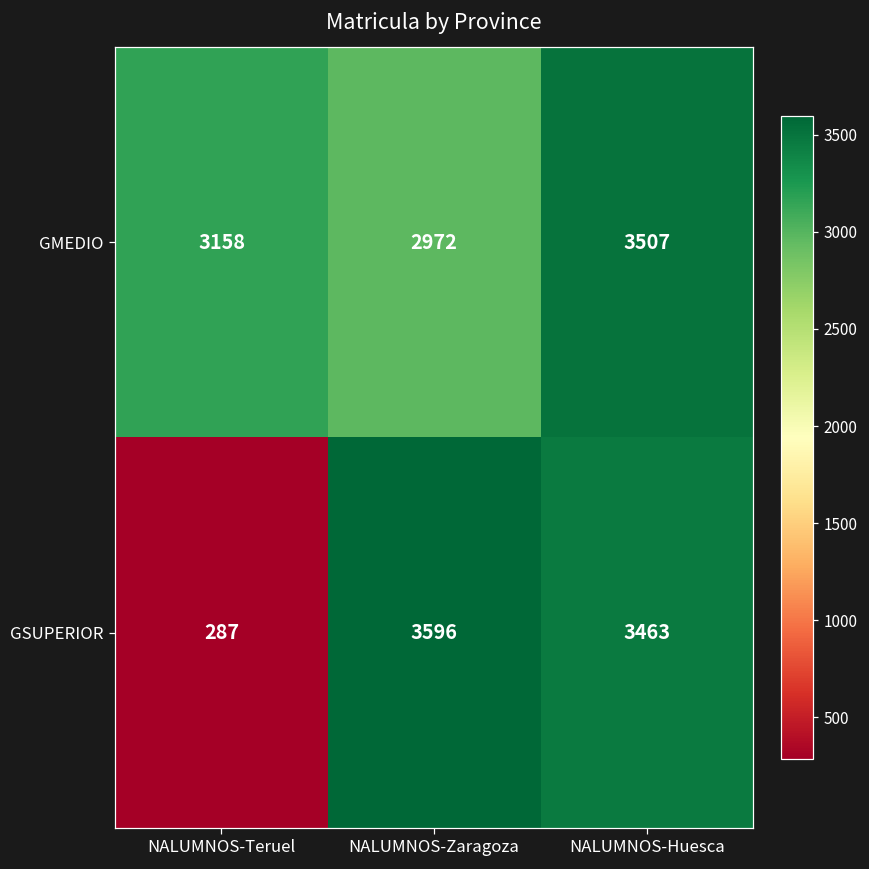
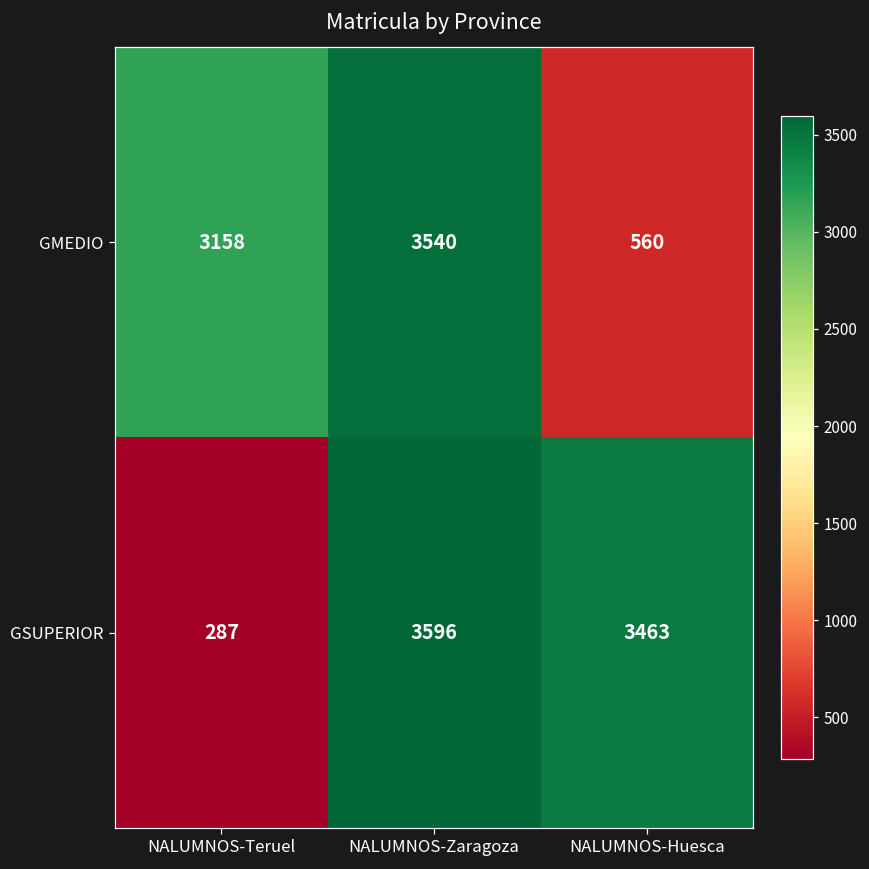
GMEDIO, NALUMNOS-Zaragoza: 2972 -> 3540
GMEDIO, NALUMNOS-Huesca: 3507 -> 560
